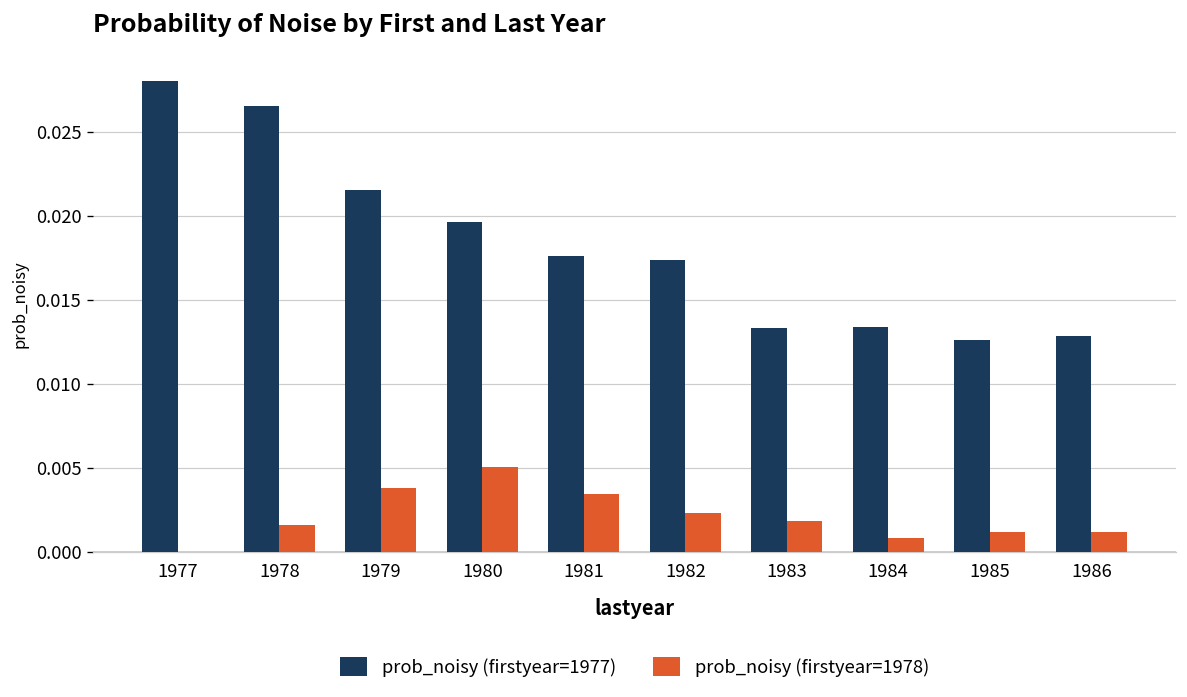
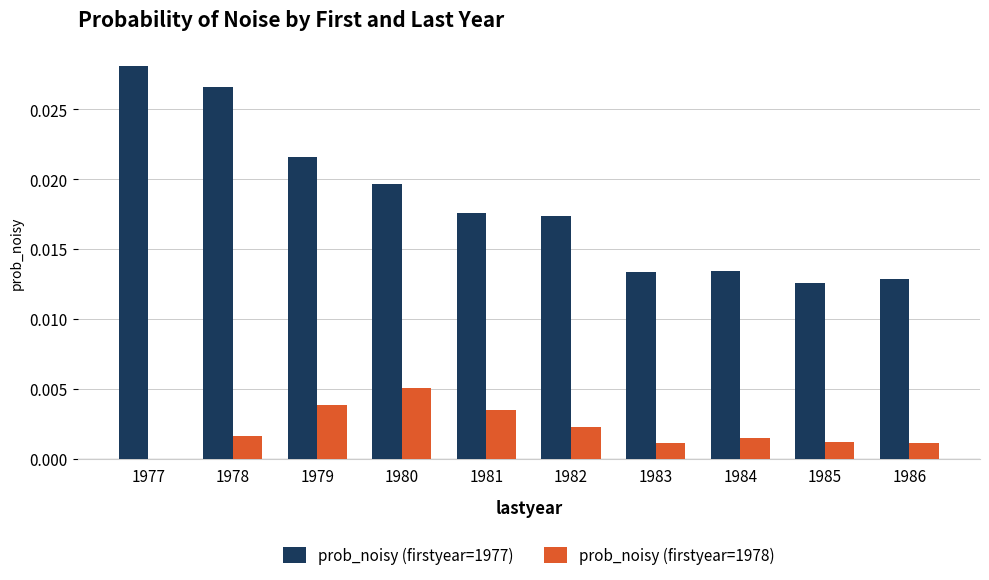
prob_noisy (firstyear=1978), 1983: 0.0018 -> 0.0012
prob_noisy (firstyear=1978), 1984: 0.0008 -> 0.0015
